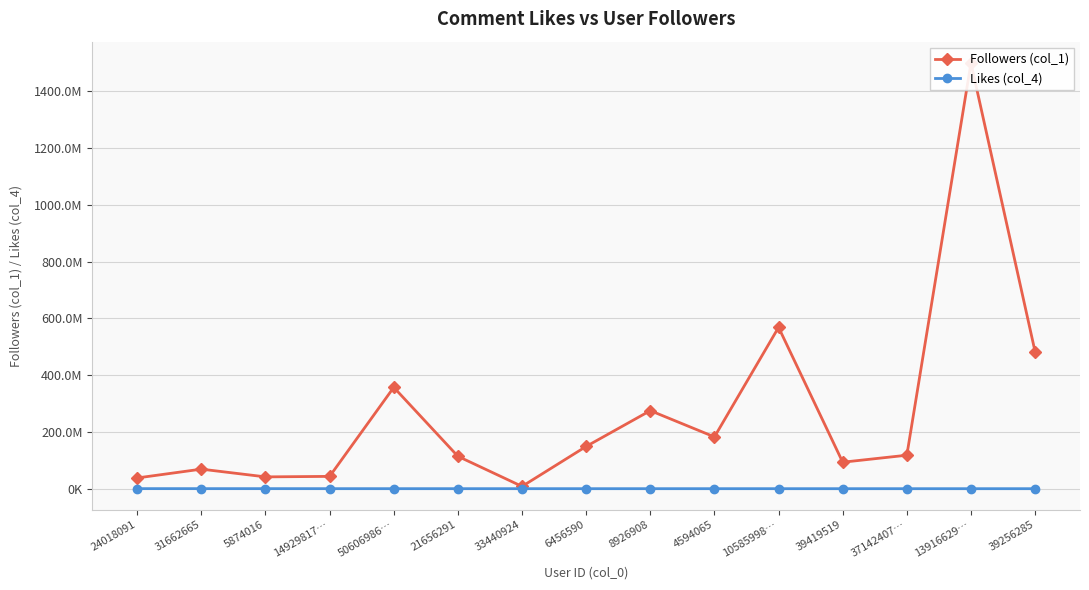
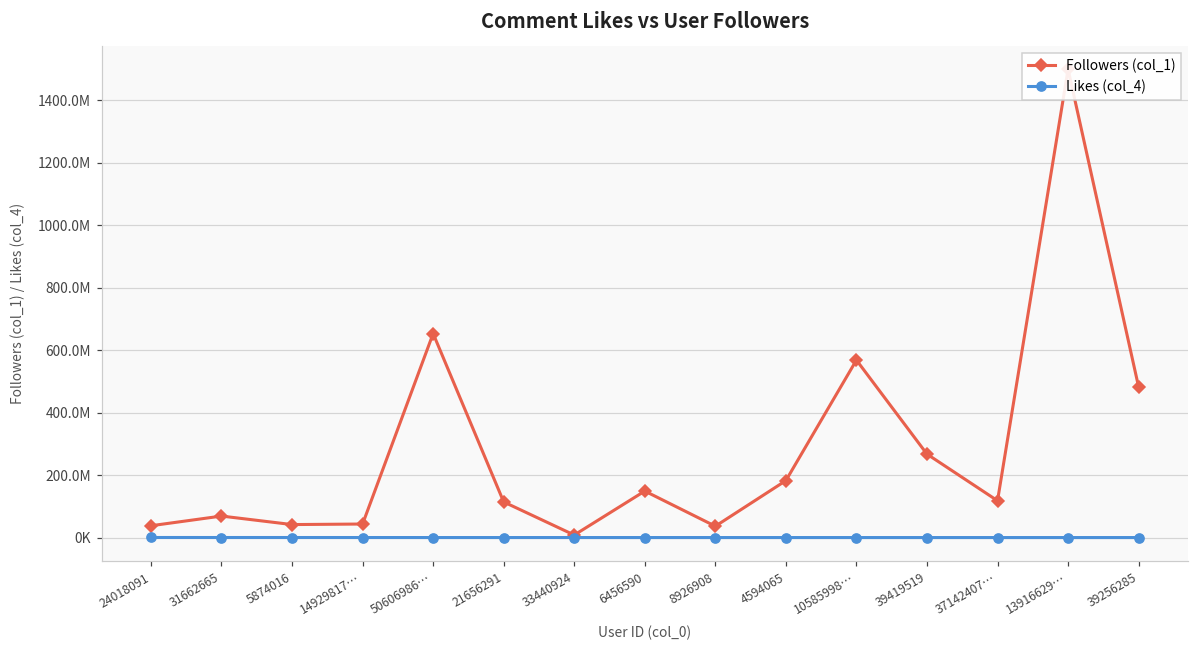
Followers (col_1), 50606986…: 360000000 -> 650000000
Followers (col_1), 8926908: 280000000 -> 40000000
Followers (col_1), 39419519: 90000000 -> 270000000
